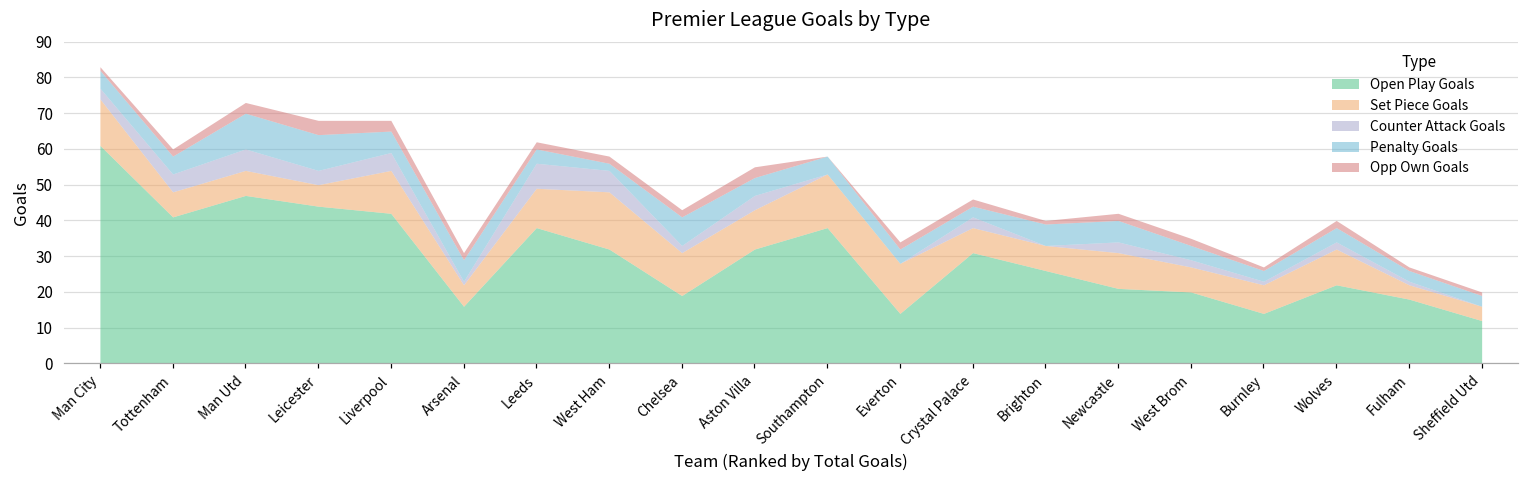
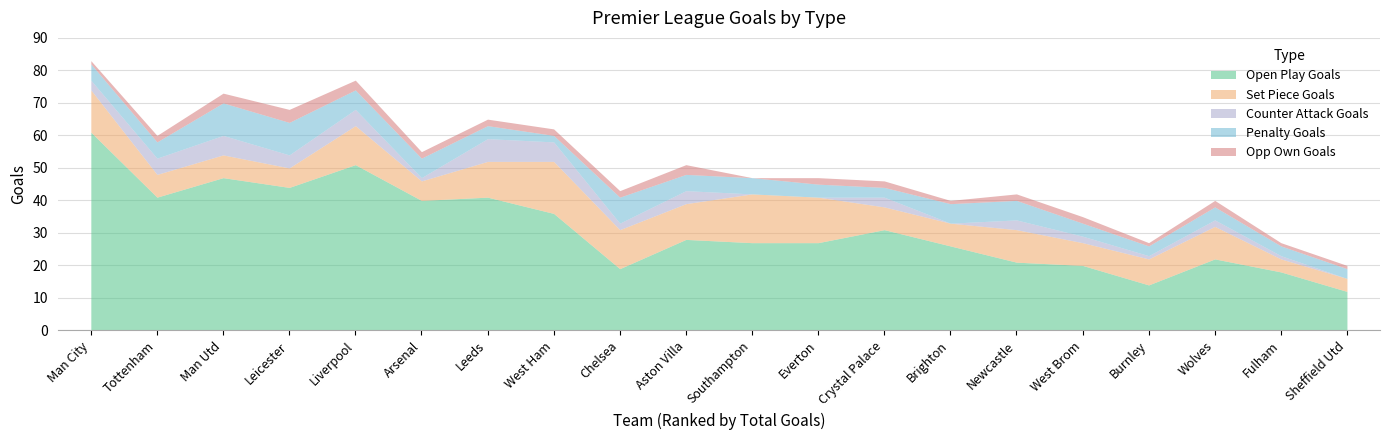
Open Play Goals, Liverpool: 42 -> 51
Open Play Goals, Arsenal: 16 -> 40
Open Play Goals, Leeds: 38 -> 41
Open Play Goals, West Ham: 32 -> 36
Open Play Goals, Aston Villa: 32 -> 28
Open Play Goals, Southampton: 38 -> 27
Open Play Goals, Everton: 14 -> 27
